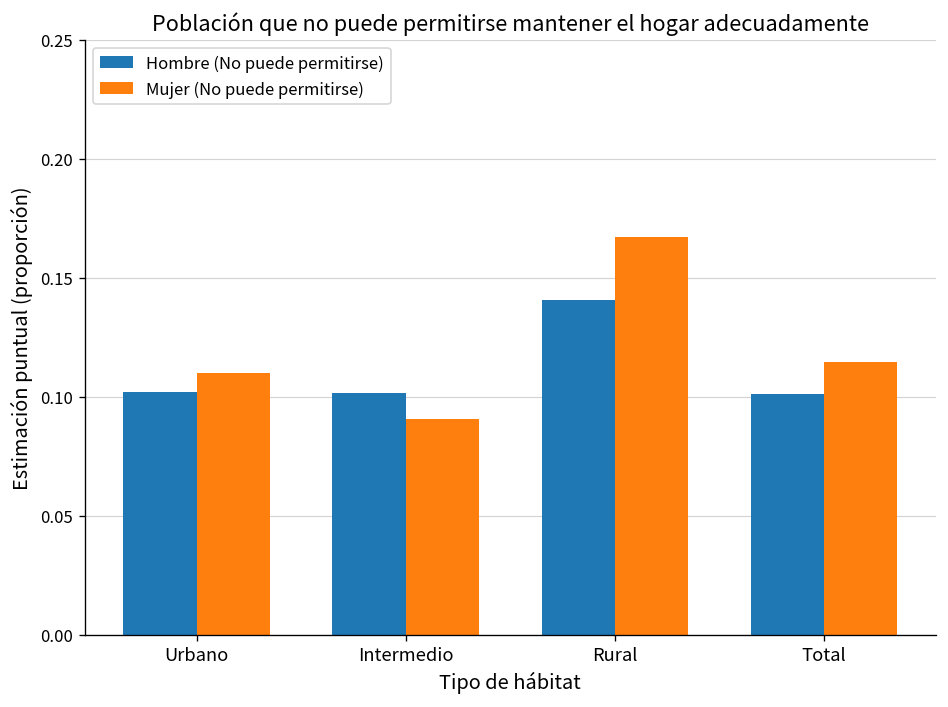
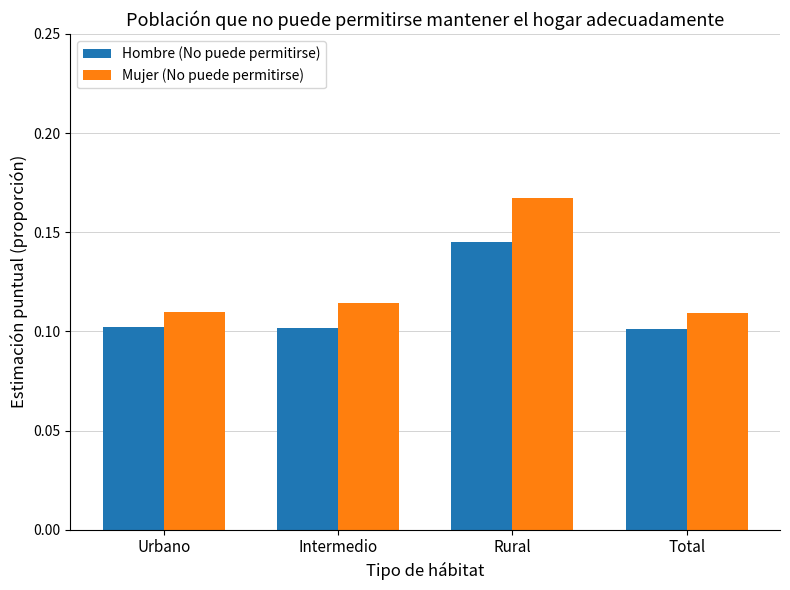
Mujer (No puede permitirse), Intermedio: 0.091 -> 0.114
Hombre (No puede permitirse), Rural: 0.141 -> 0.145
Mujer (No puede permitirse), Total: 0.115 -> 0.109
